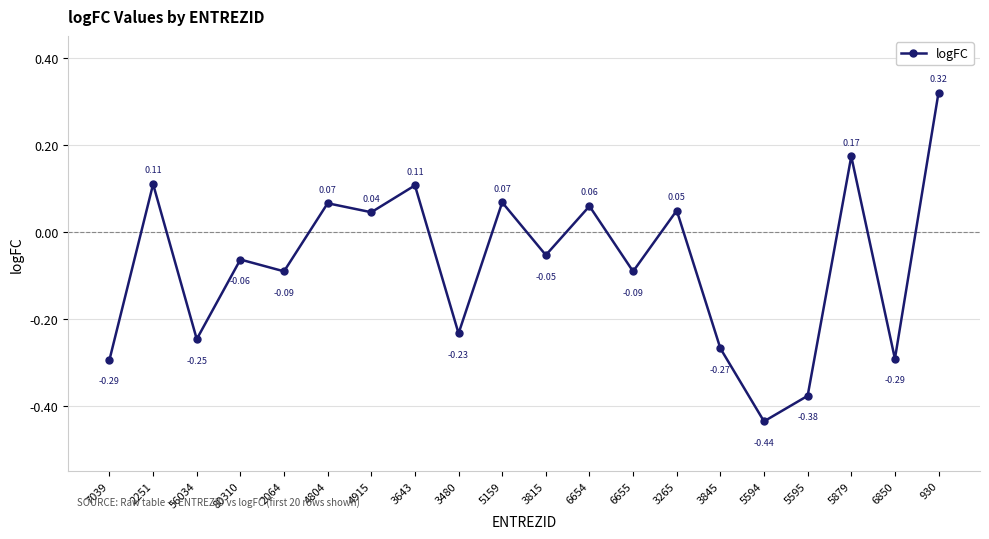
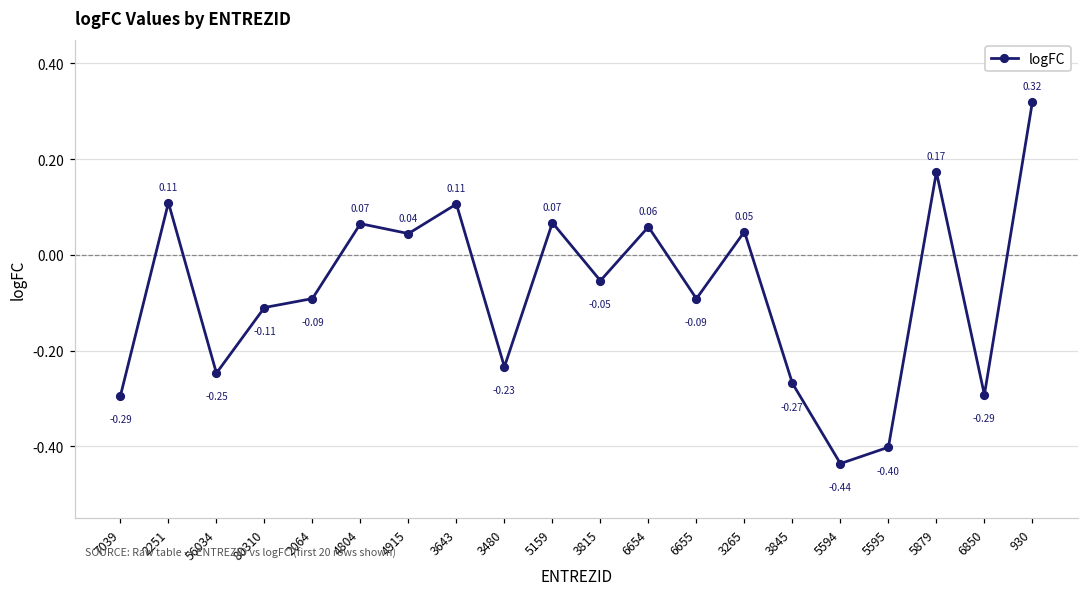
80310: -0.06 -> -0.11
5595: -0.38 -> -0.40
